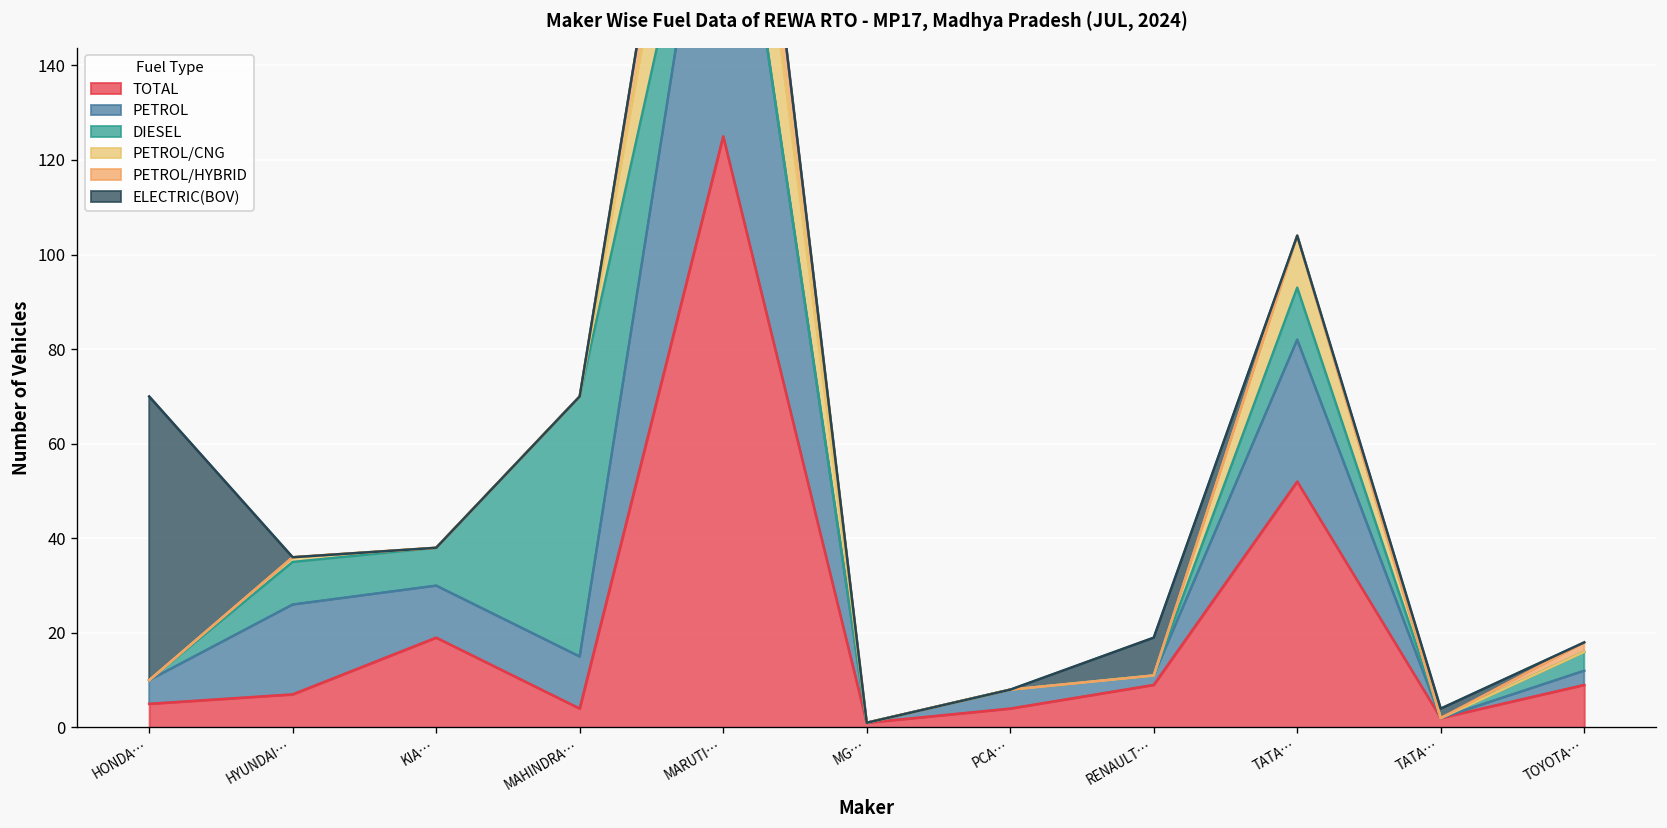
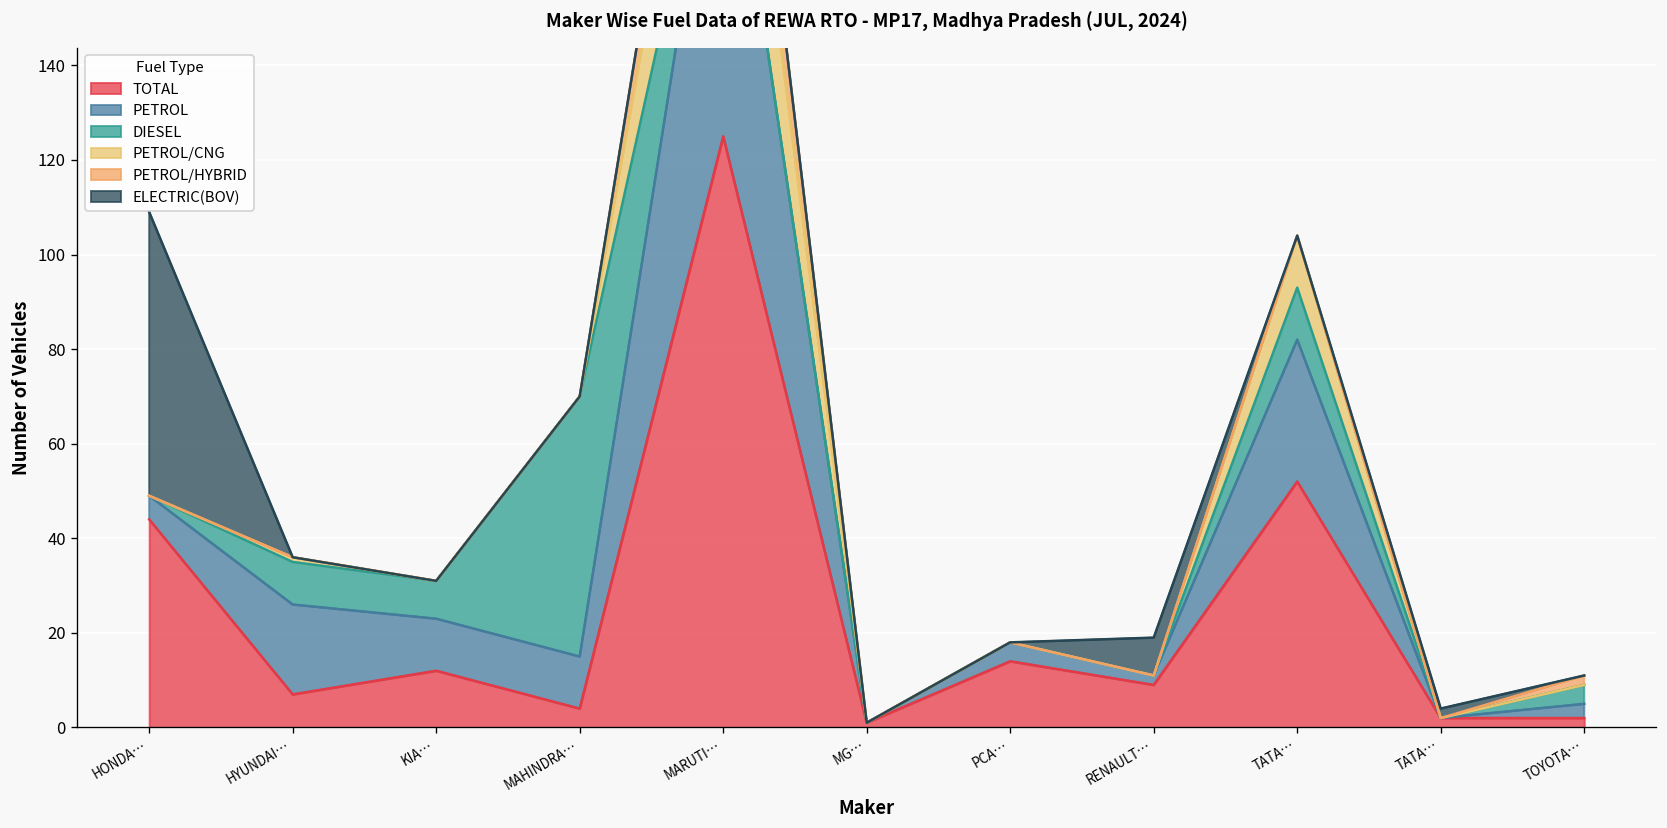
TOTAL, HONDA…: 5 -> 44
TOTAL, KIA…: 19 -> 12
TOTAL, PCA…: 4 -> 14
TOTAL, TOYOTA…: 9 -> 2
